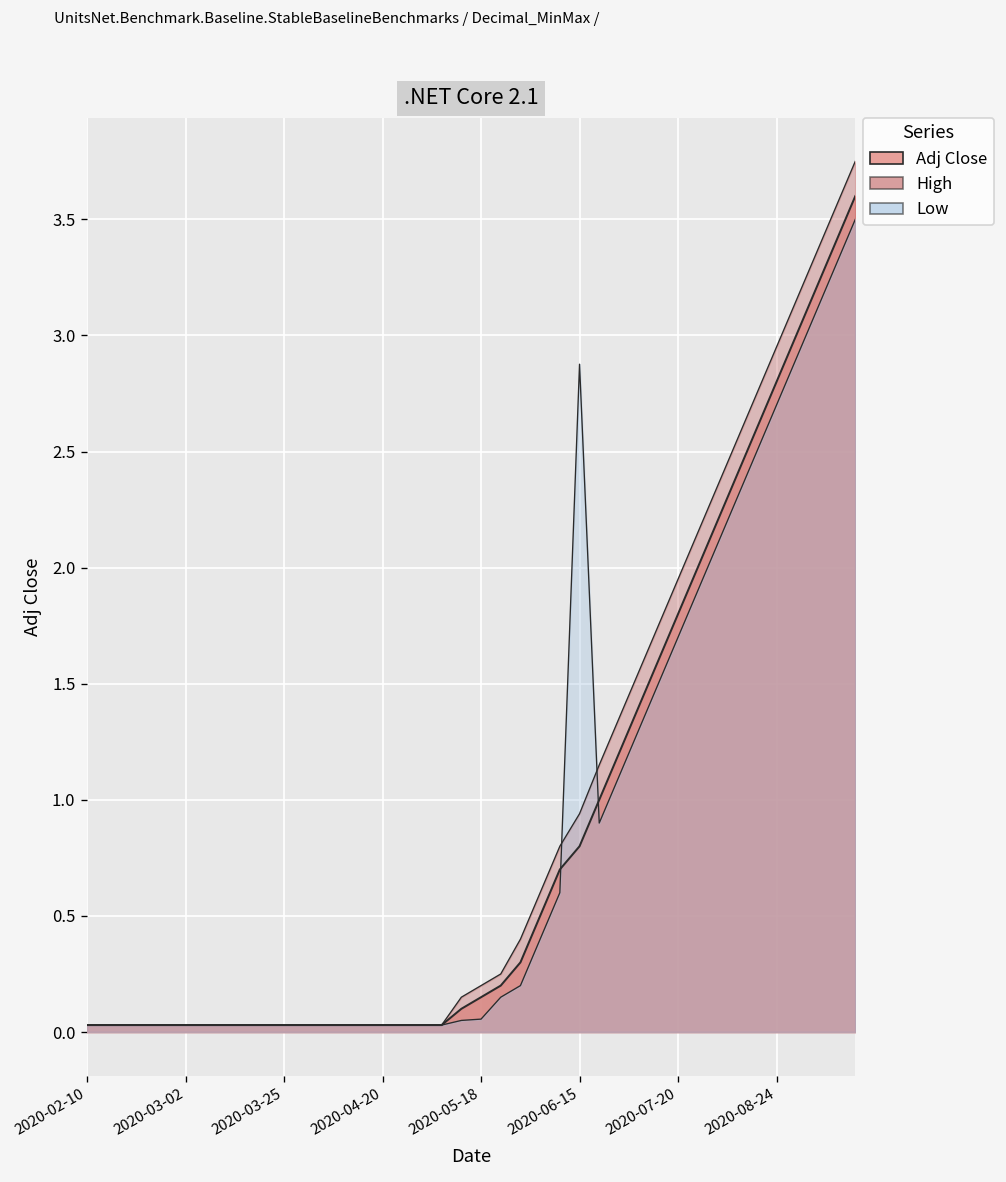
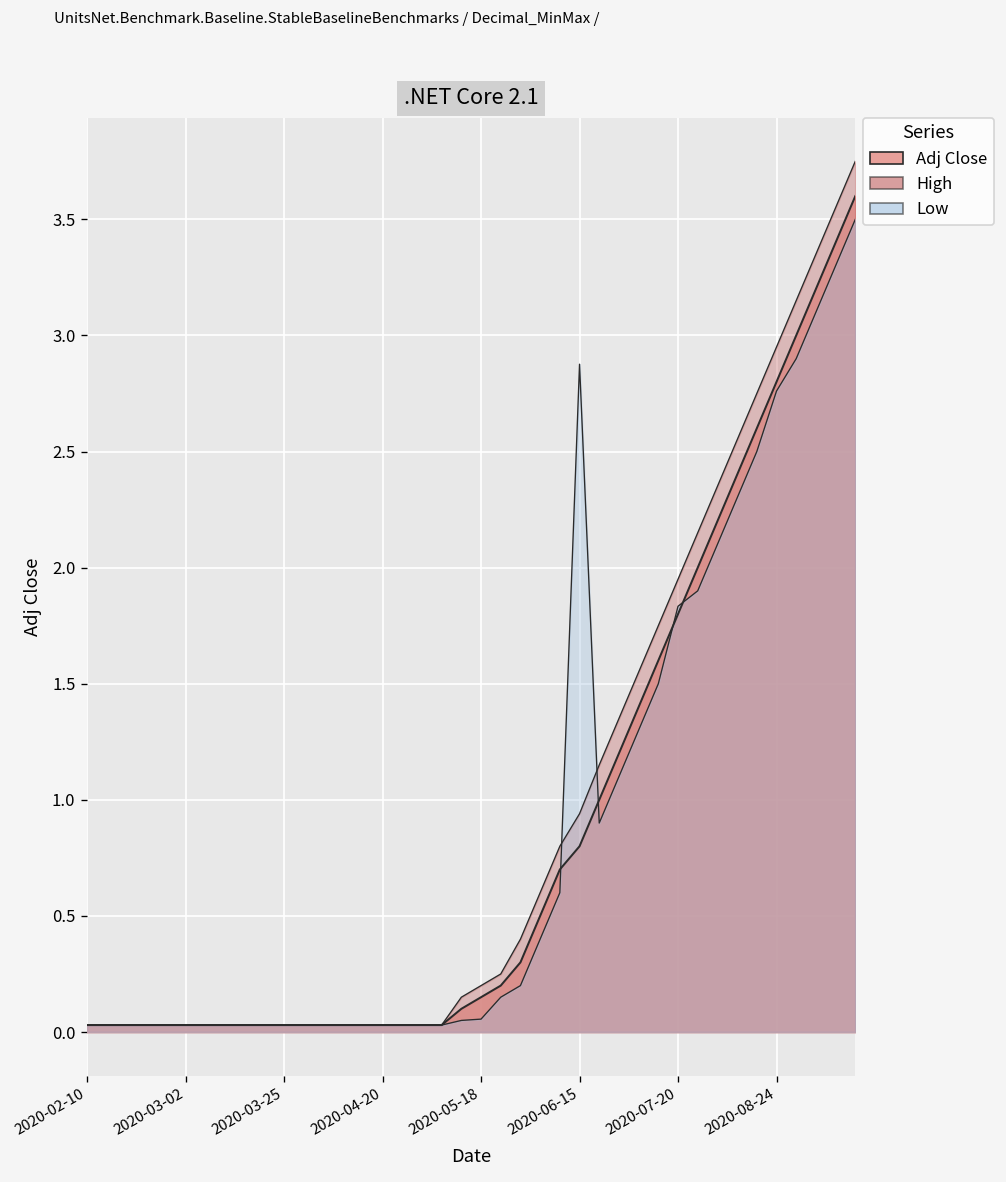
Low, 2020-07-20: 1.70 -> 1.83
Low, 2020-08-24: 2.70 -> 2.76
